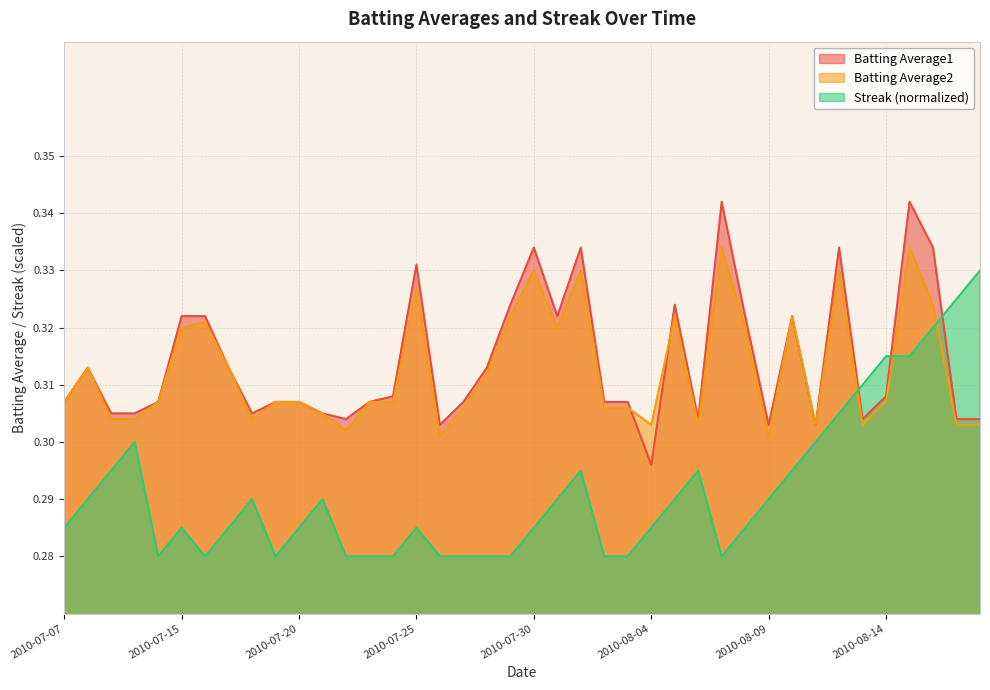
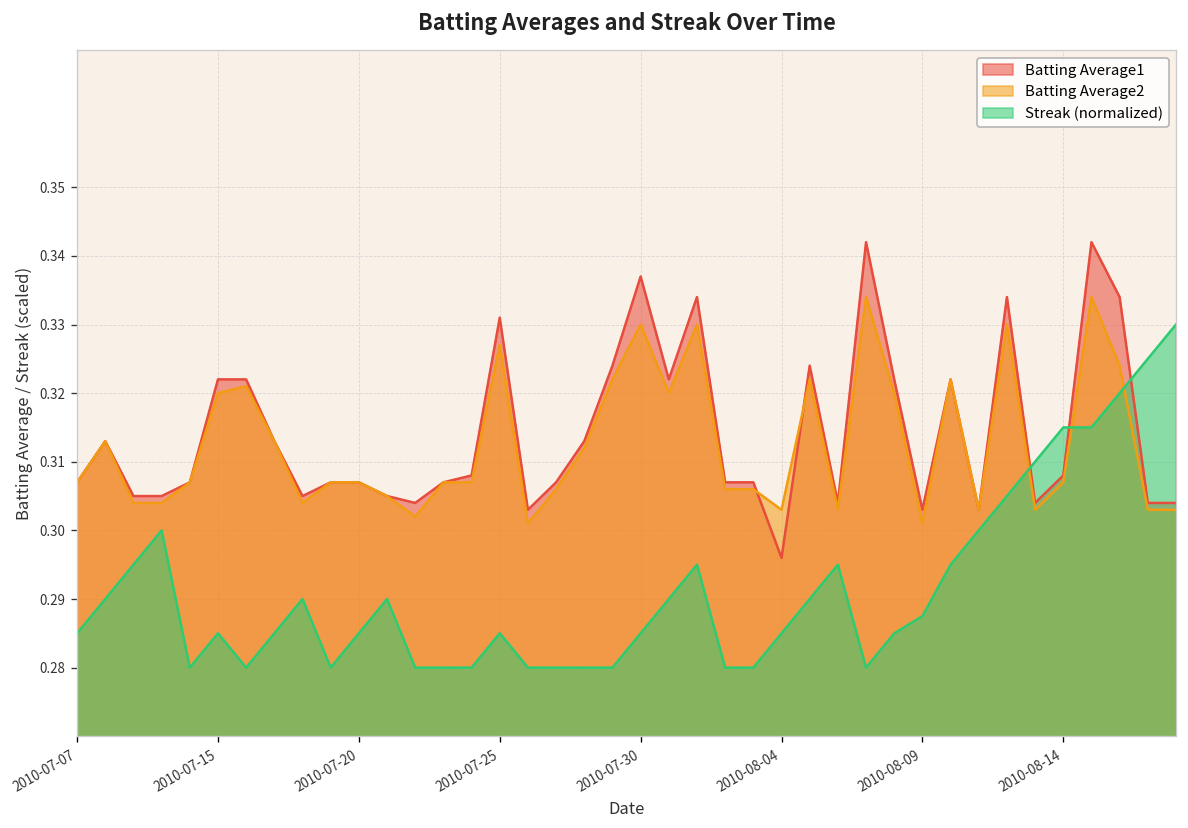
Batting Average1, 2010-07-30: 0.334 -> 0.337
Streak (normalized), 2010-08-09: 0.290 -> 0.288
